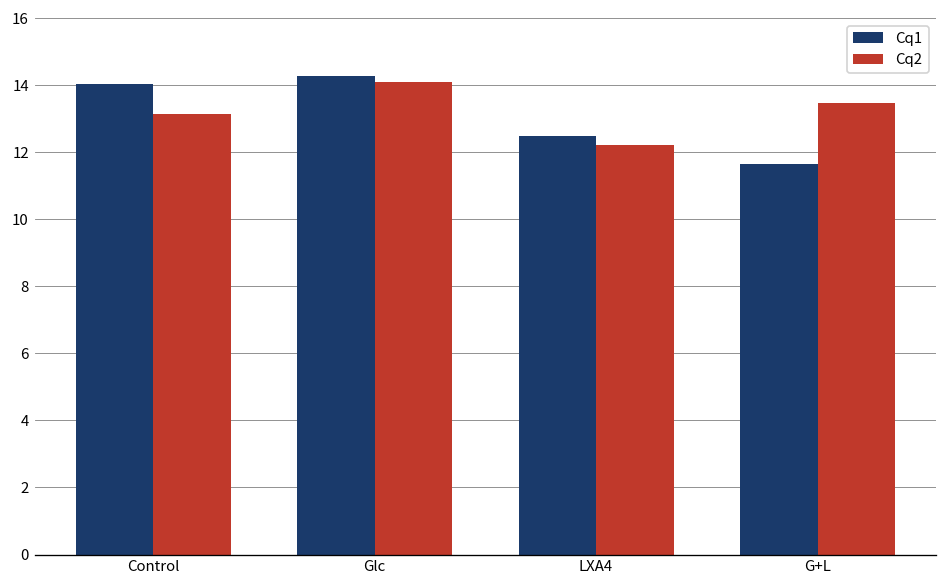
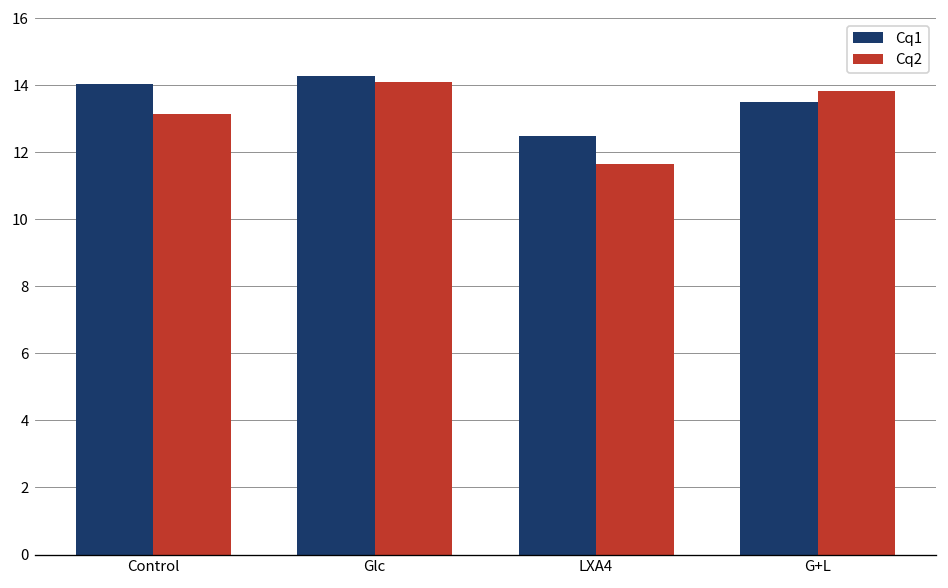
Cq2, LXA4: 12.2 -> 11.6
Cq1, G+L: 11.6 -> 13.5
Cq2, G+L: 13.5 -> 13.8
